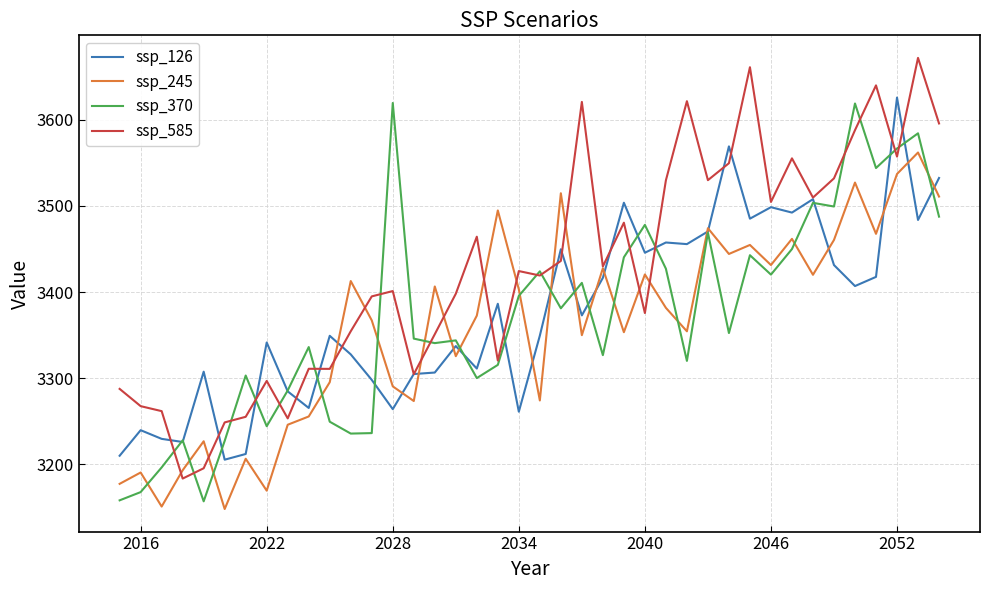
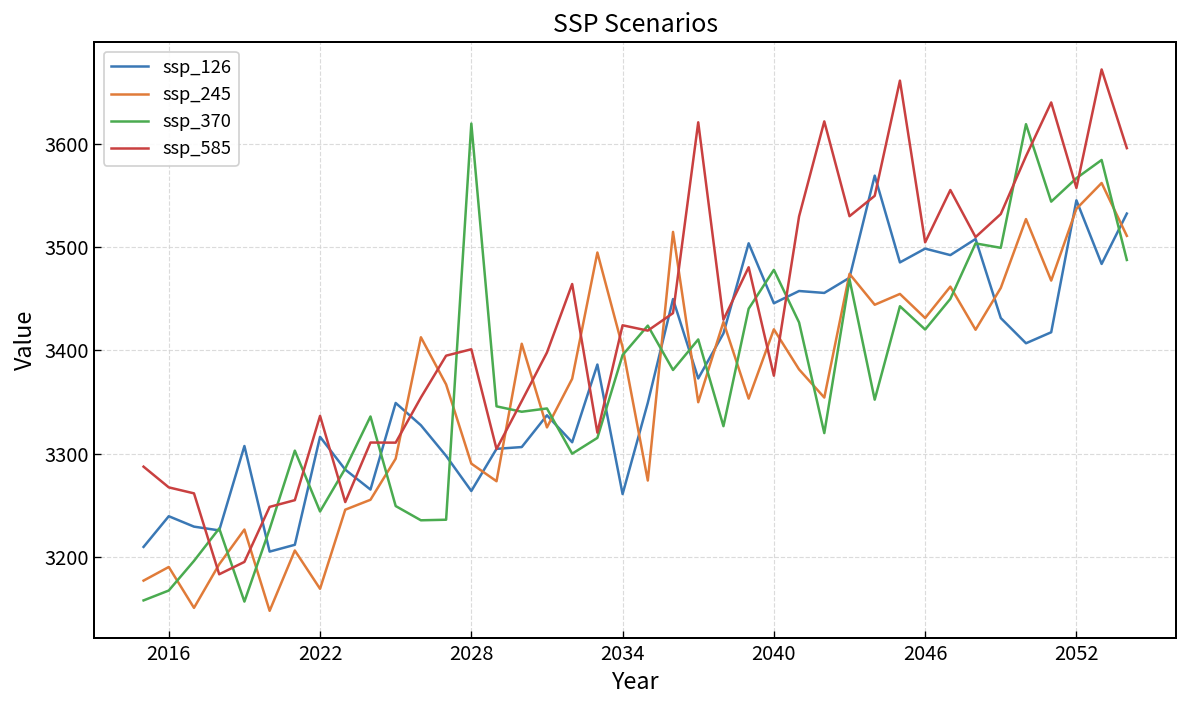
ssp_126, 2022: 3340 -> 3320
ssp_585, 2022: 3300 -> 3340
ssp_126, 2052: 3630 -> 3550
